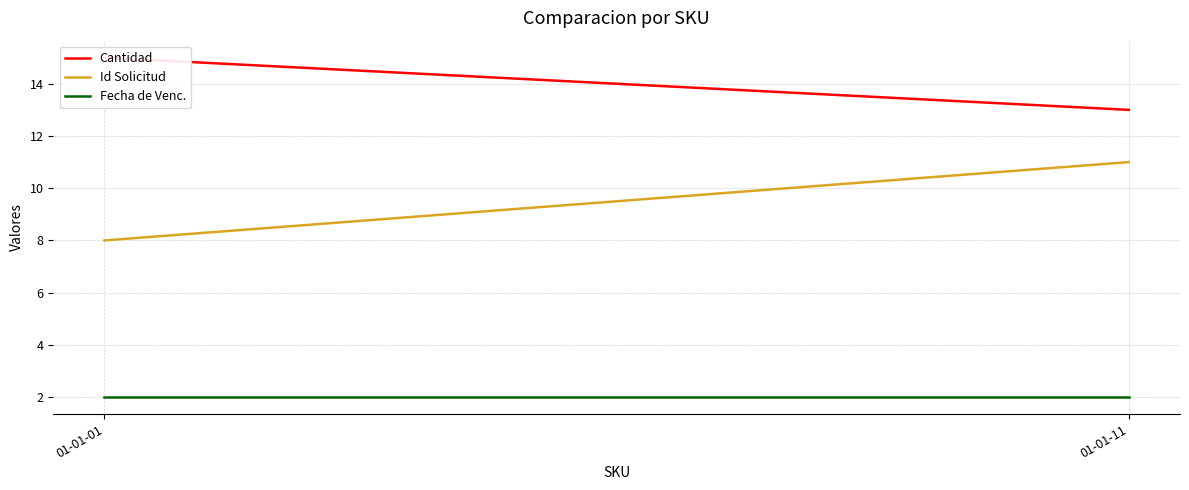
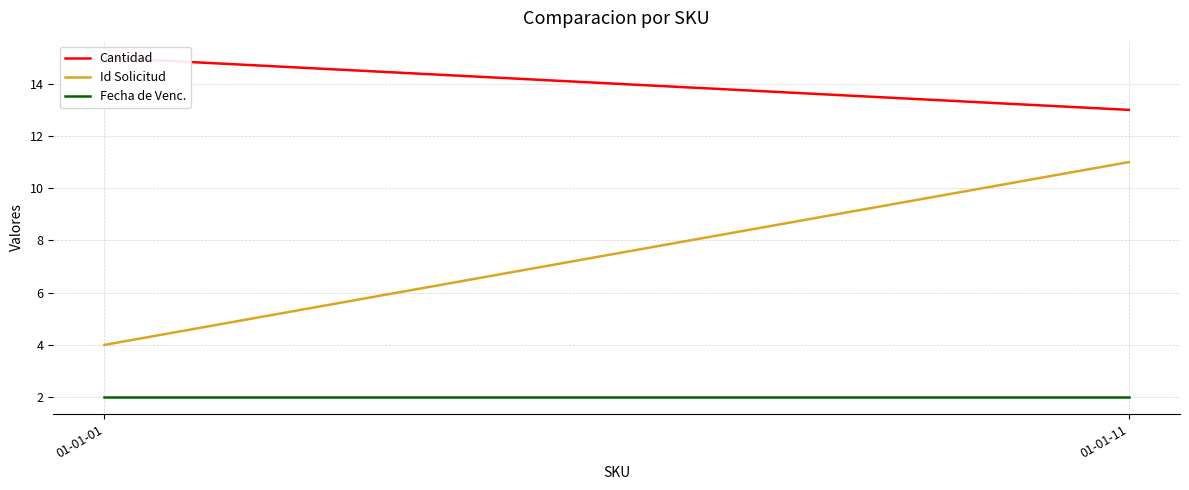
Id Solicitud, 01-01-01: 8 -> 4
